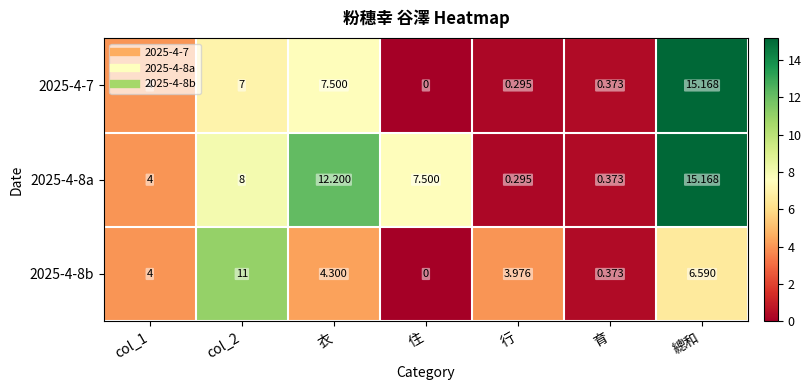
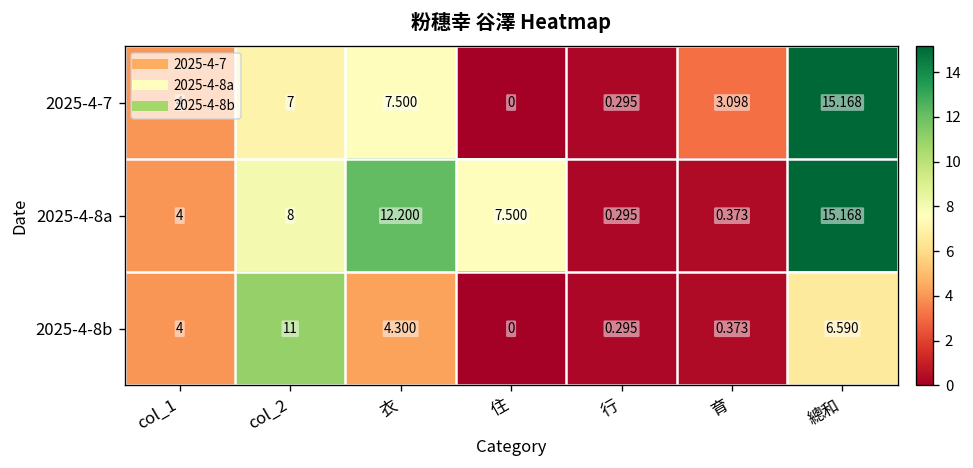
2025-4-7, 育: 0.373 -> 3.098
2025-4-8b, 行: 3.976 -> 0.295
